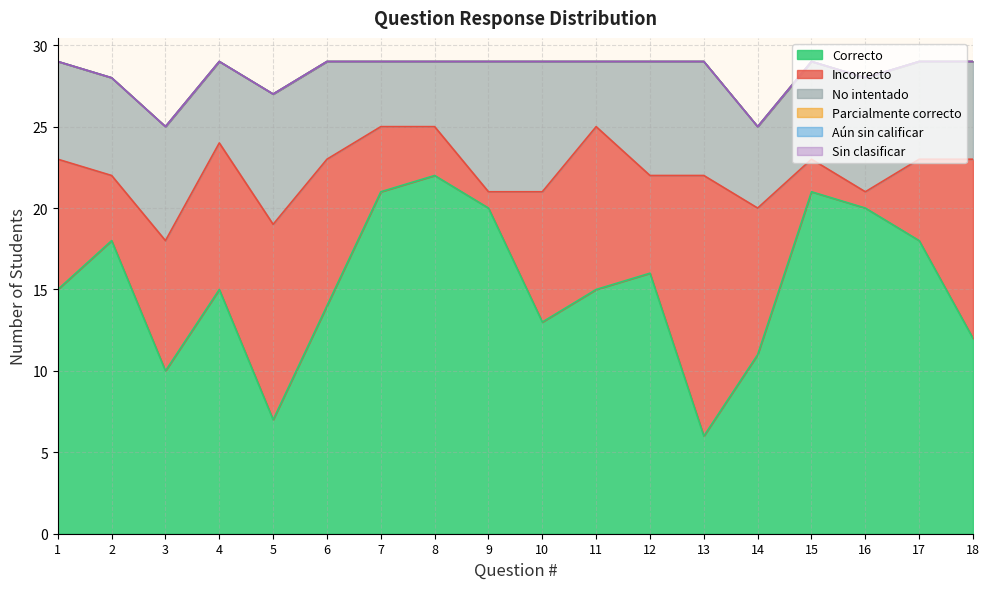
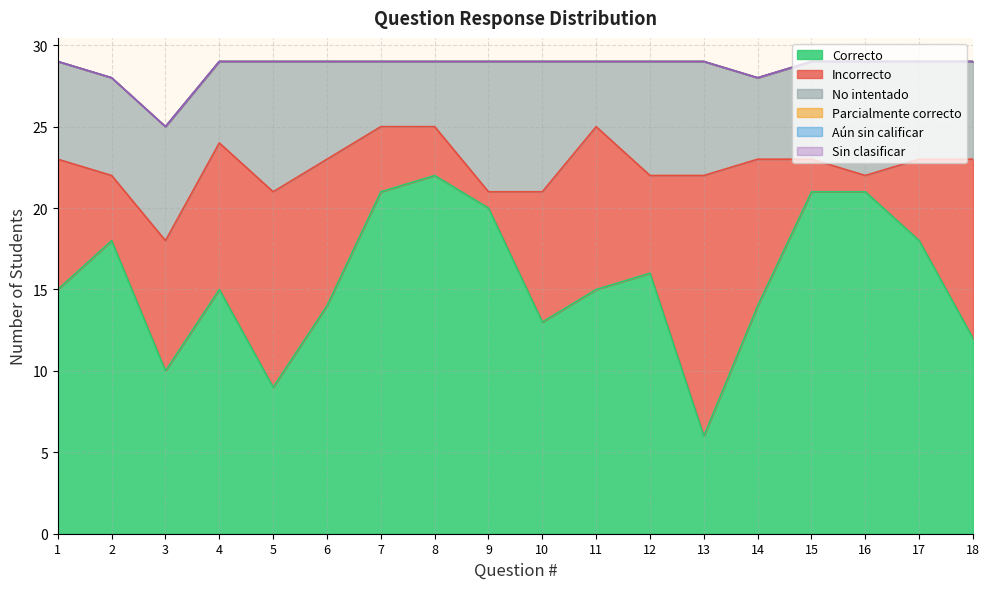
Correcto, 5: 7 -> 9
Correcto, 14: 11 -> 14
Correcto, 16: 20 -> 21
